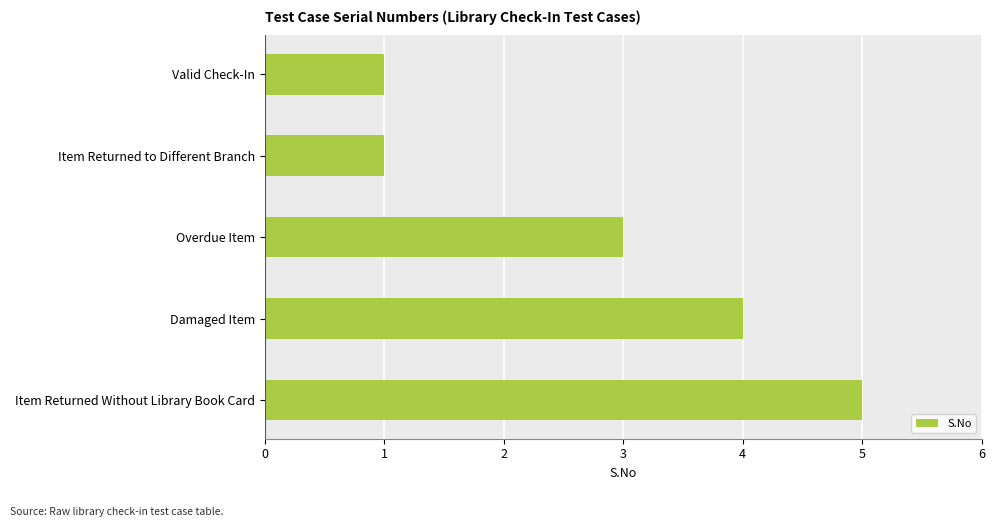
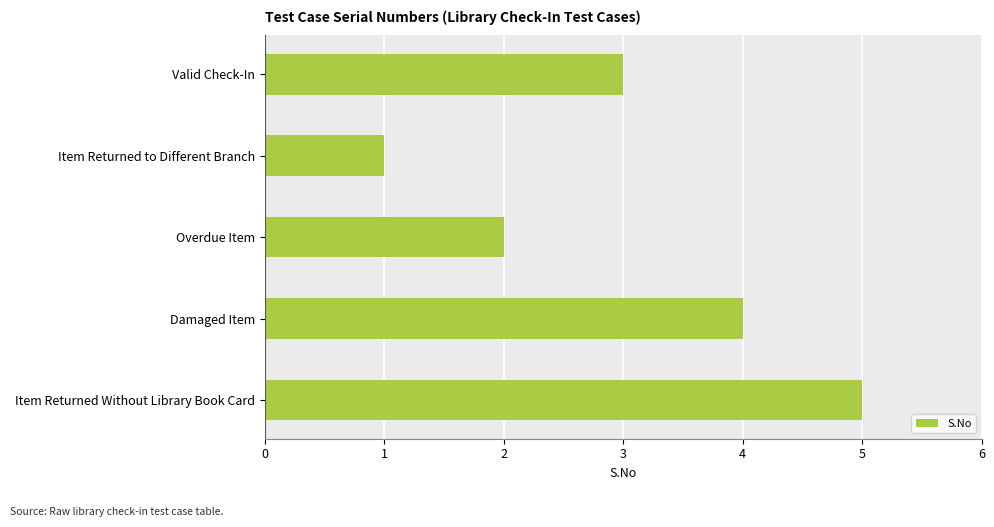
Valid Check-In: 1 -> 3
Overdue Item: 3 -> 2
